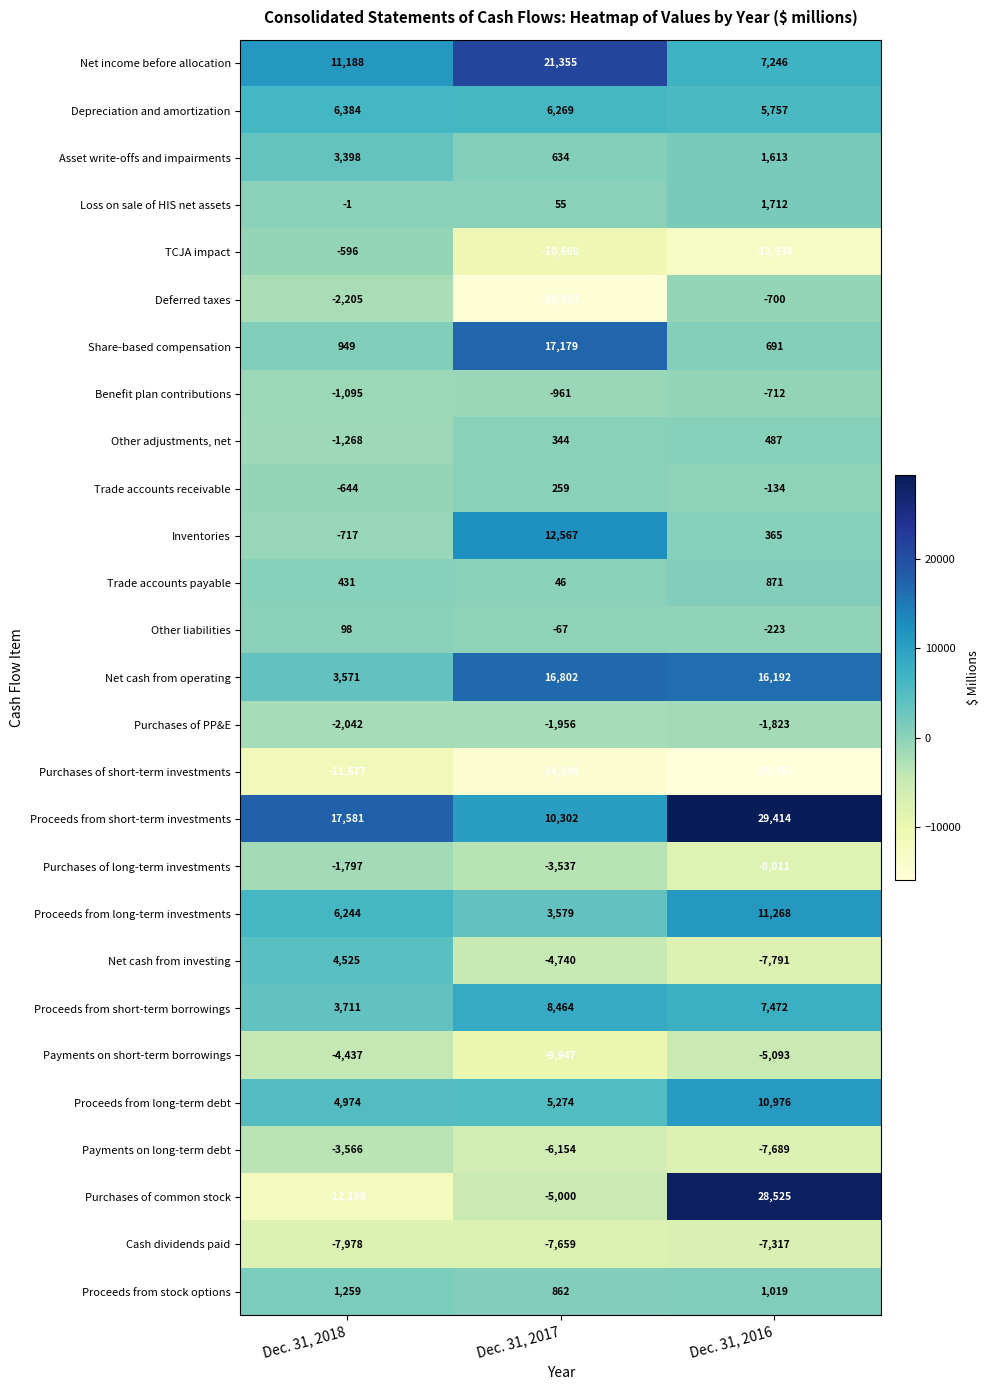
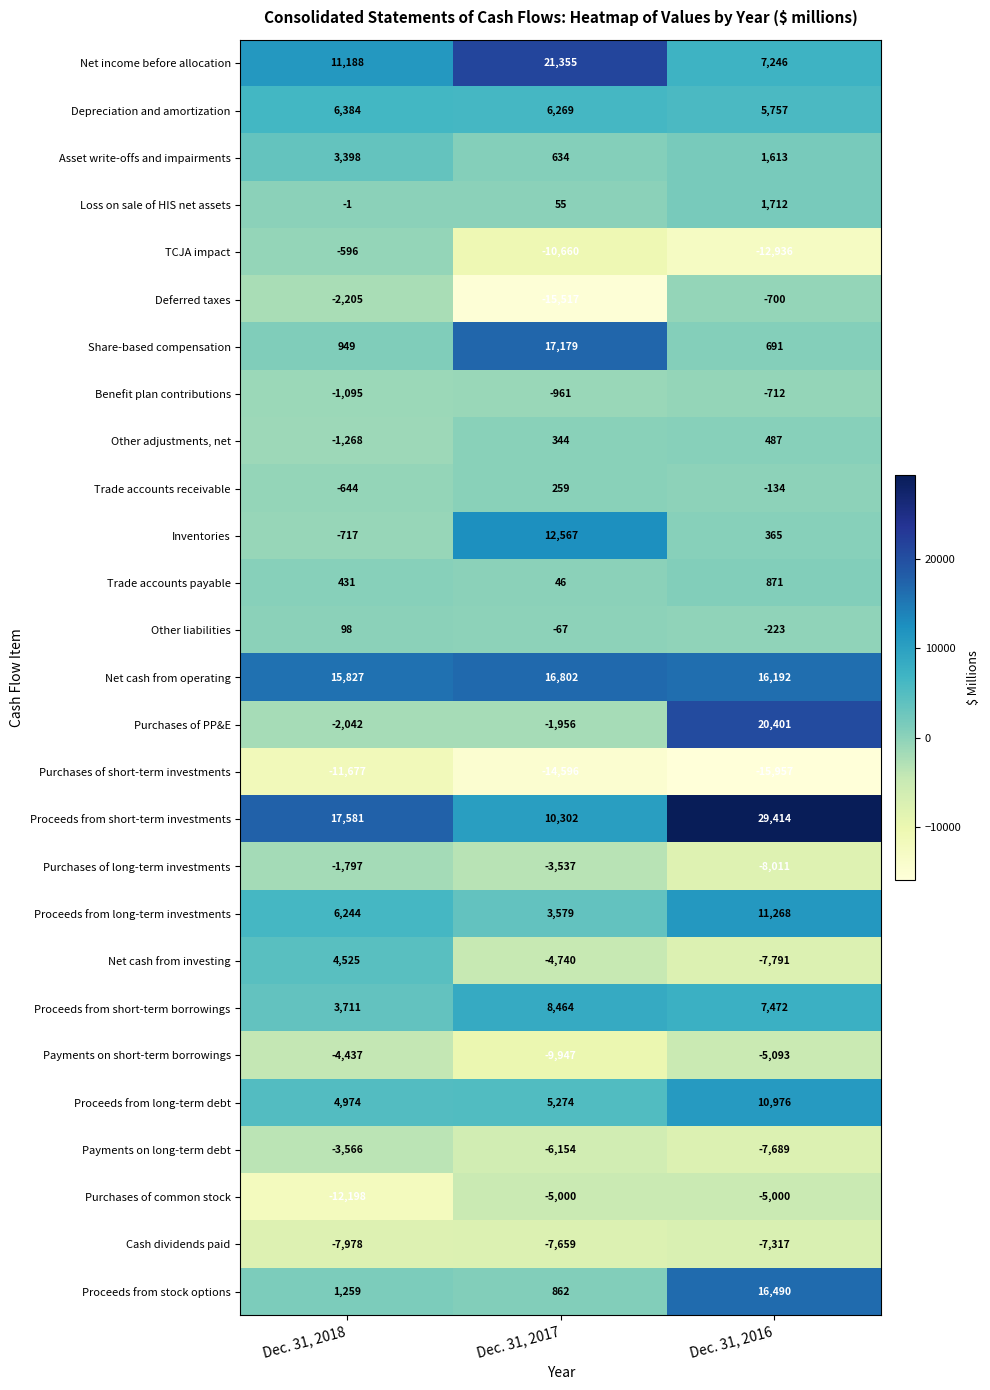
Net cash from operating, Dec. 31, 2018: 3,571 -> 15,827
Purchases of PP&E, Dec. 31, 2016: -1,823 -> 20,401
Purchases of common stock, Dec. 31, 2016: 28,525 -> -5,000
Proceeds from stock options, Dec. 31, 2016: 1,019 -> 16,490
